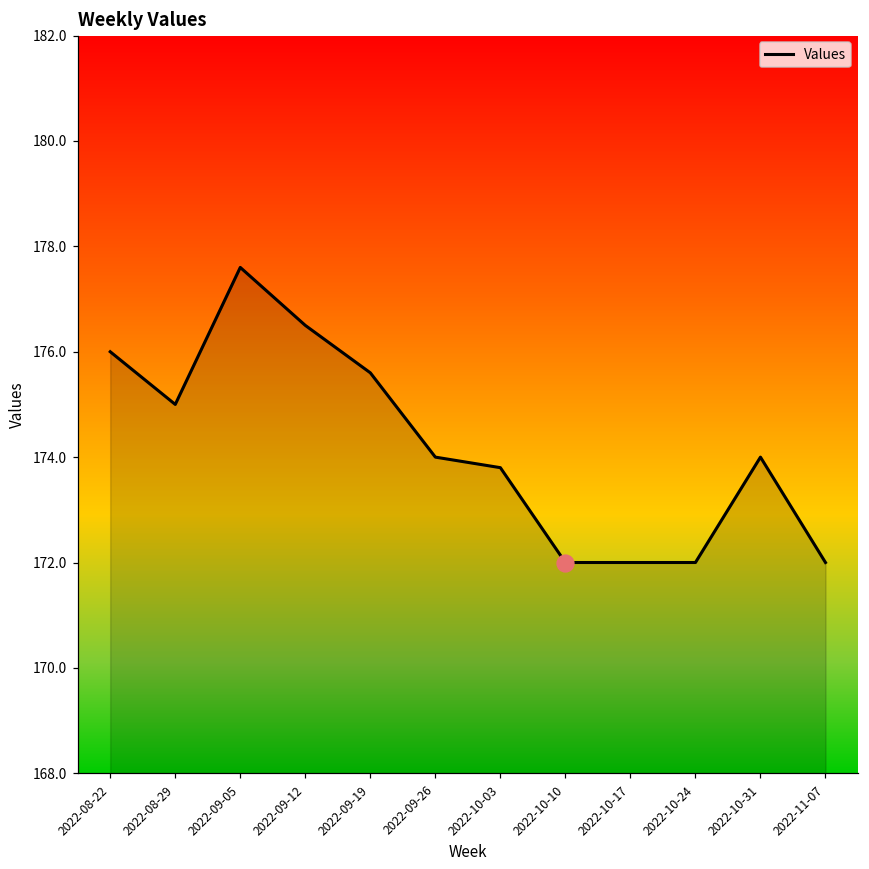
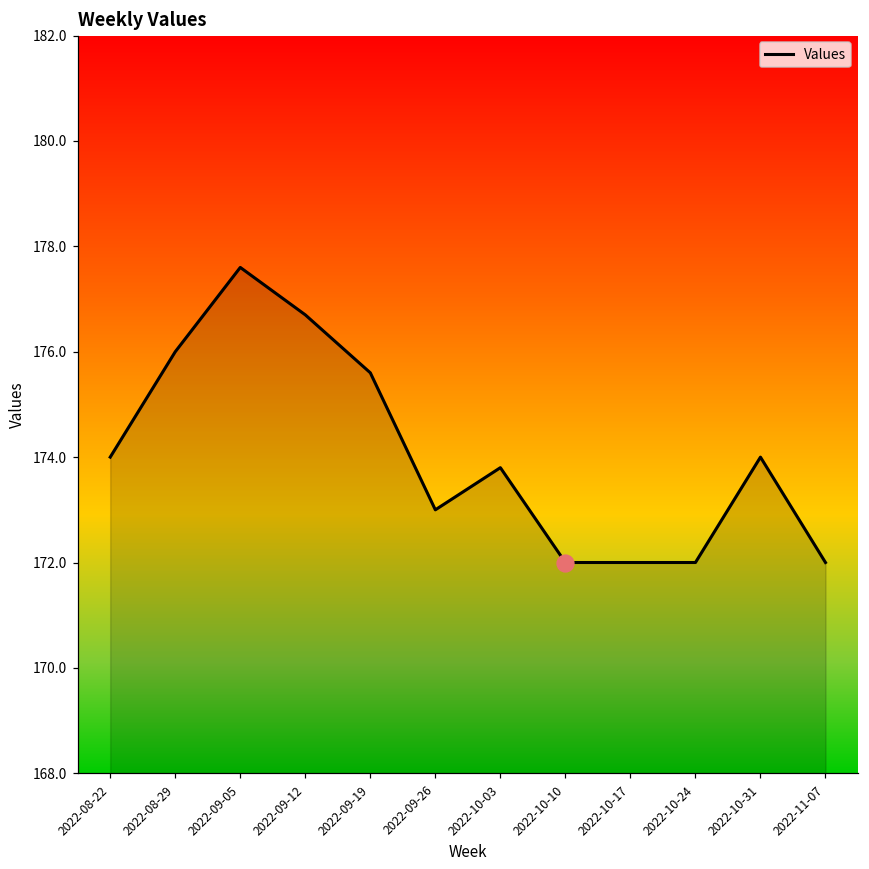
Values, 2022-08-22: 176 -> 174
Values, 2022-08-29: 175 -> 176
Values, 2022-09-12: 176.5 -> 176.7
Values, 2022-09-26: 174 -> 173
